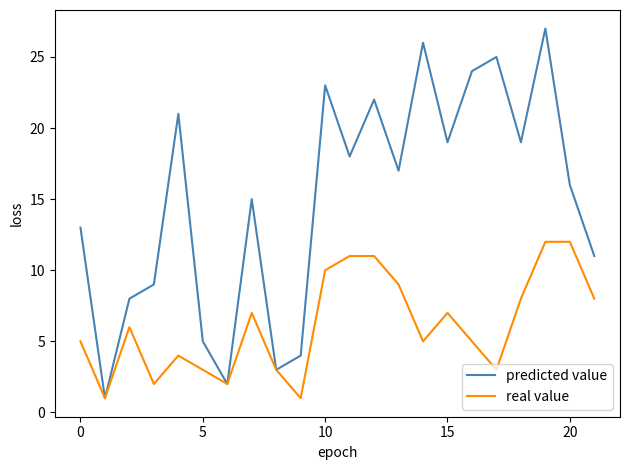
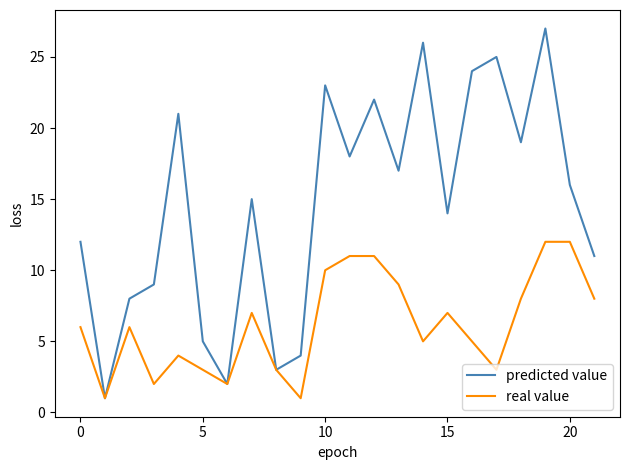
predicted value, 0: 13 -> 12
real value, 0: 5 -> 6
predicted value, 15: 19 -> 14
